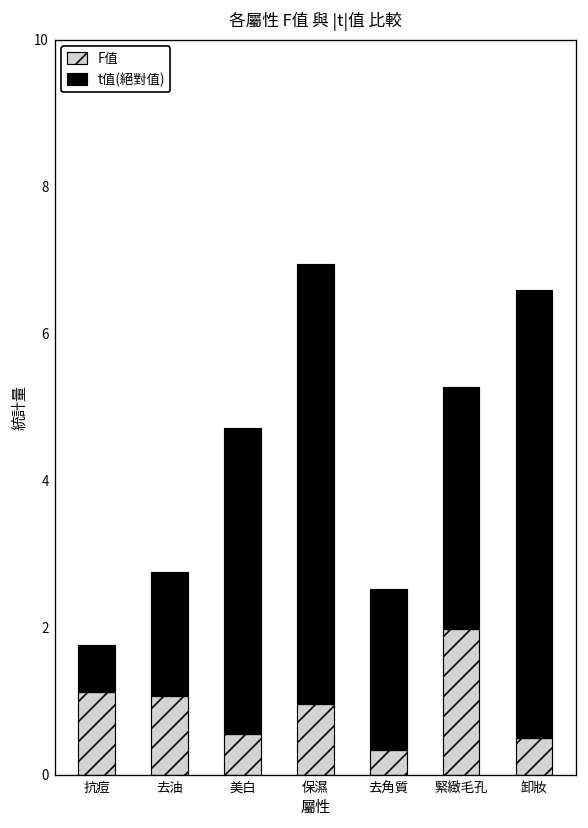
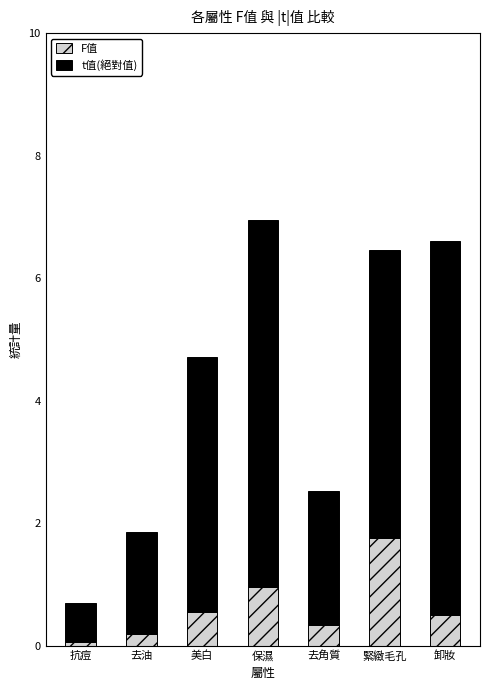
F值, 抗痘: 1.1 -> 0.1
F值, 去油: 1.1 -> 0.2
F值, 緊緻毛孔: 2.0 -> 1.8
t值(絕對值), 緊緻毛孔: 3.3 -> 4.7
